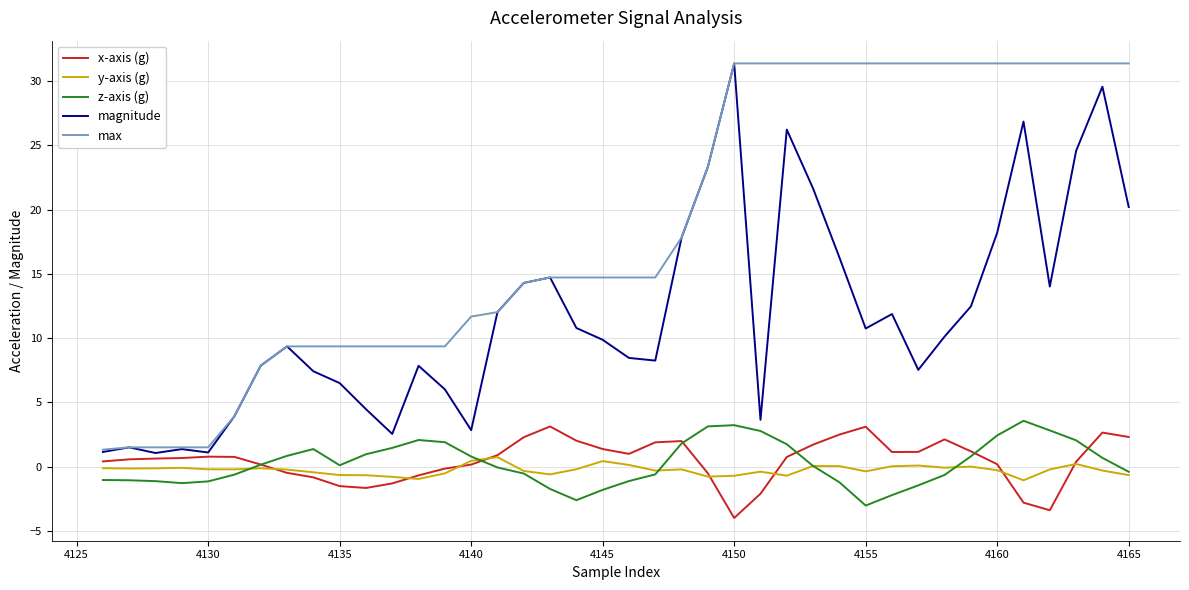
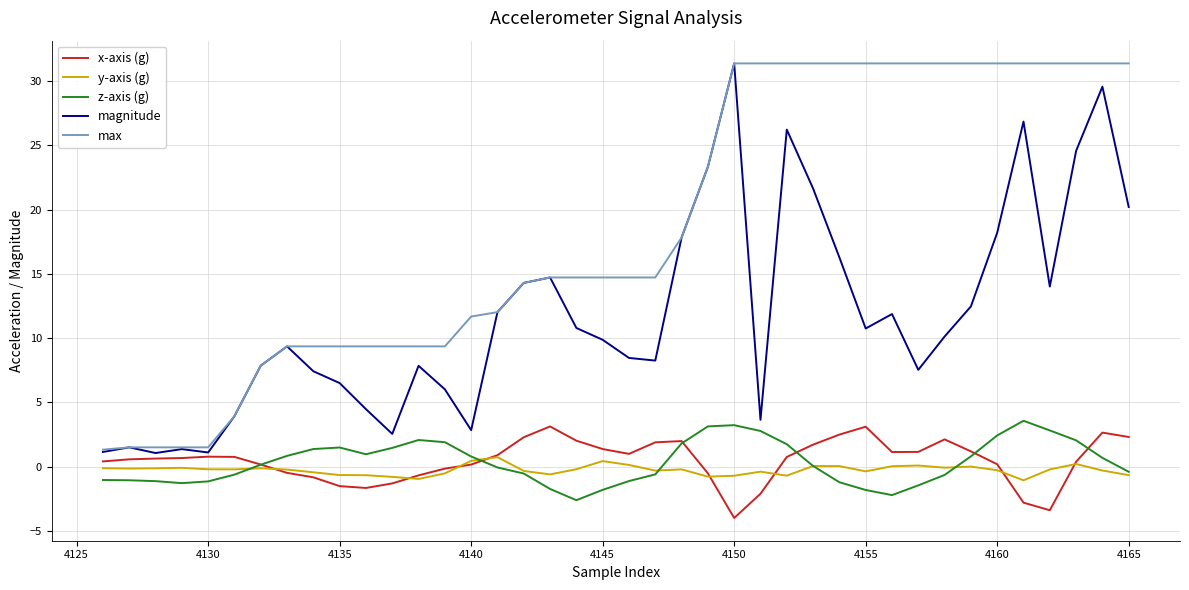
z-axis (g), 4135: 0.1 -> 1.5
z-axis (g), 4155: -3.0 -> -1.8
